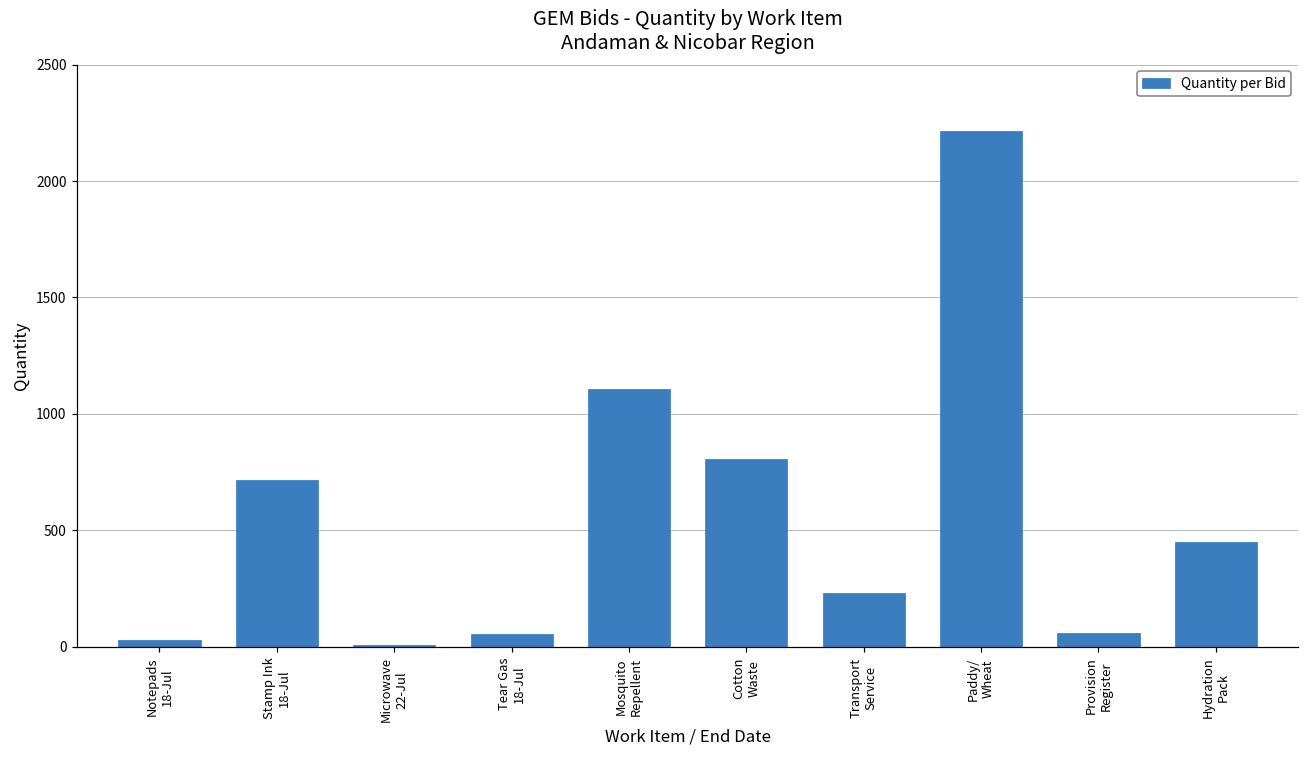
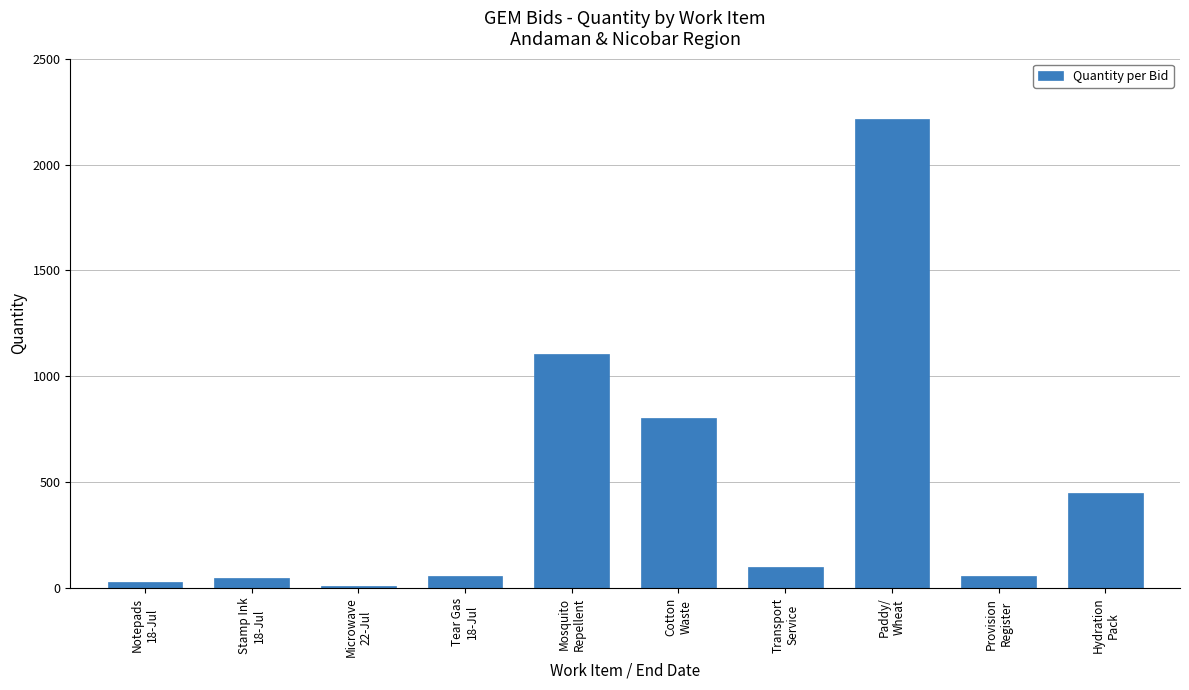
Stamp Ink 18-Jul: 710 -> 50
Transport Service: 230 -> 100
